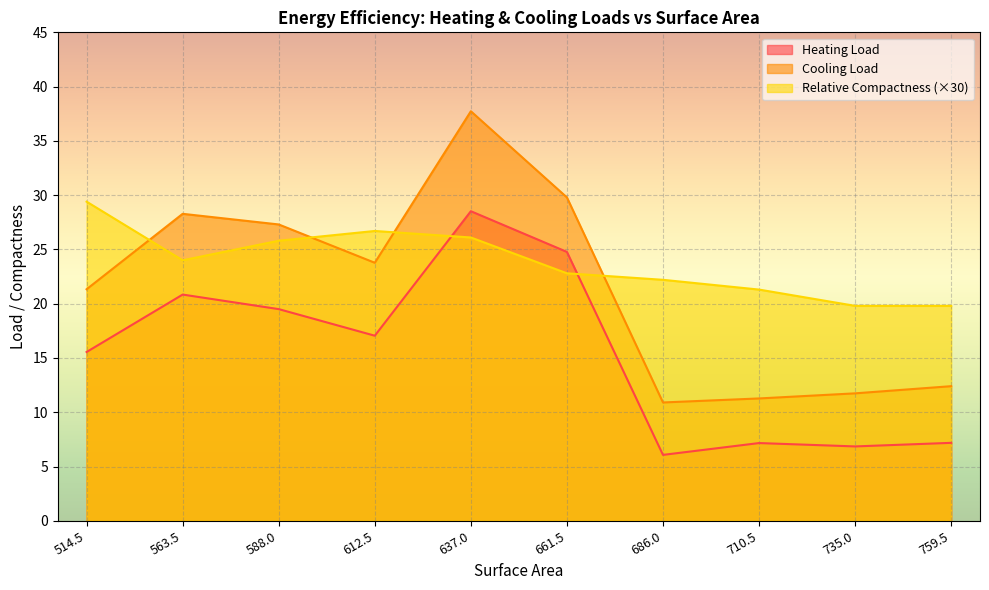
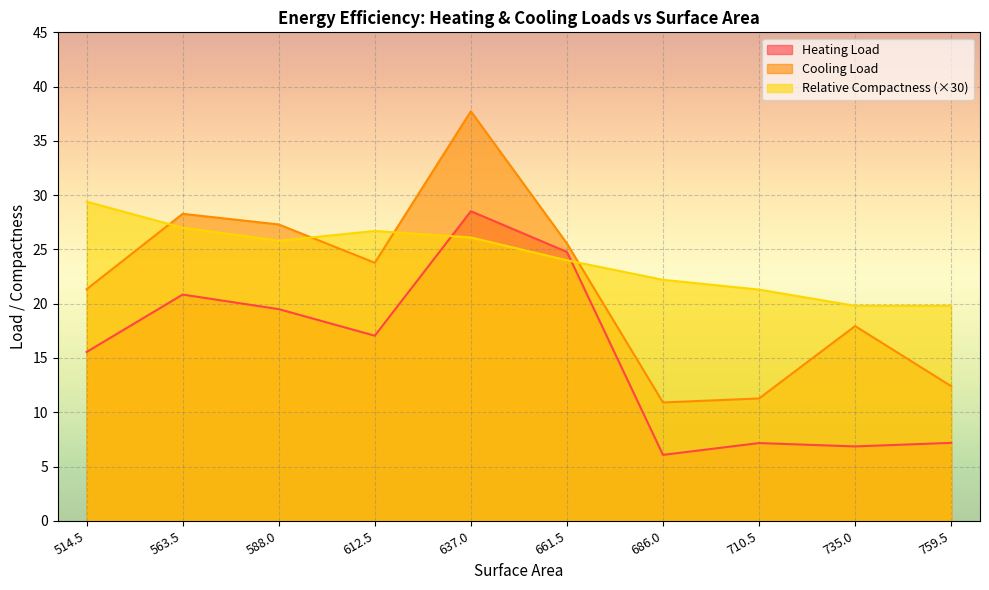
Relative Compactness (×30), 563.5: 24.0 -> 27.0
Cooling Load, 661.5: 29.8 -> 25.6
Relative Compactness (×30), 661.5: 22.8 -> 24.0
Cooling Load, 735.0: 11.7 -> 17.9
